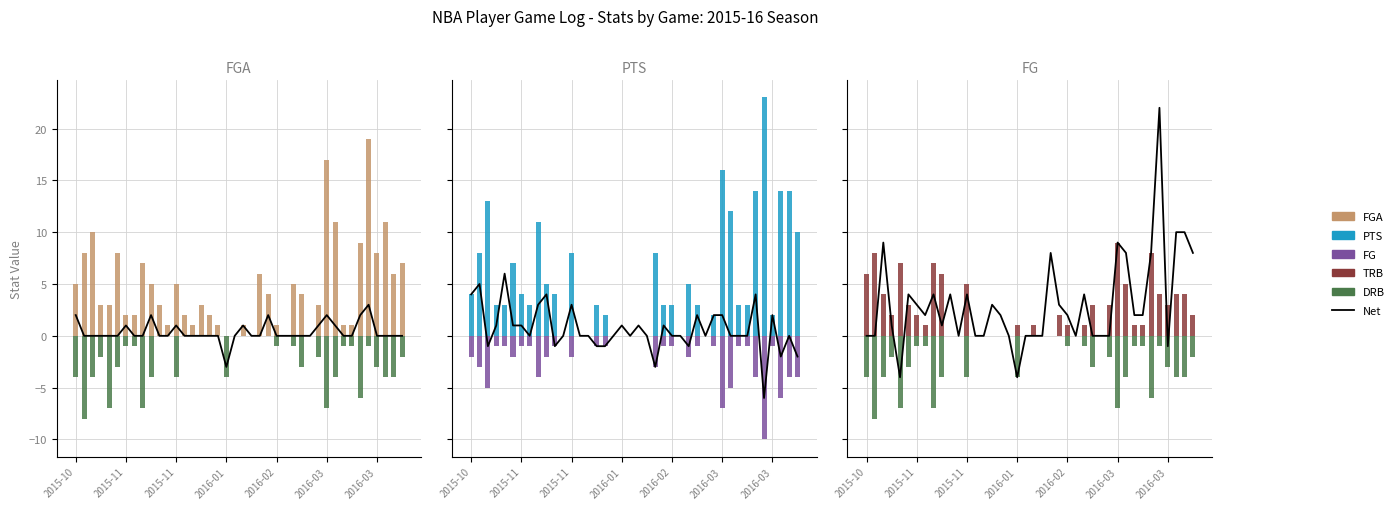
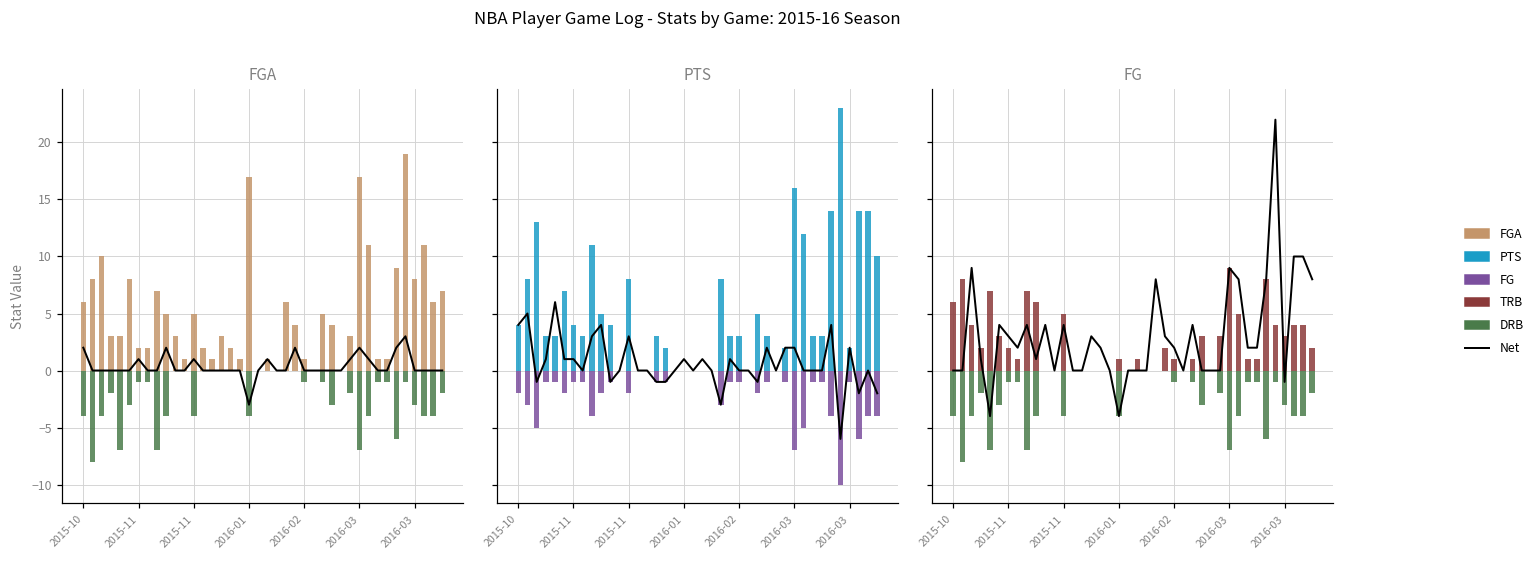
FGA, FGA, 2015-10: 5 -> 6
FGA, FGA, 2016-01: 0 -> 17
